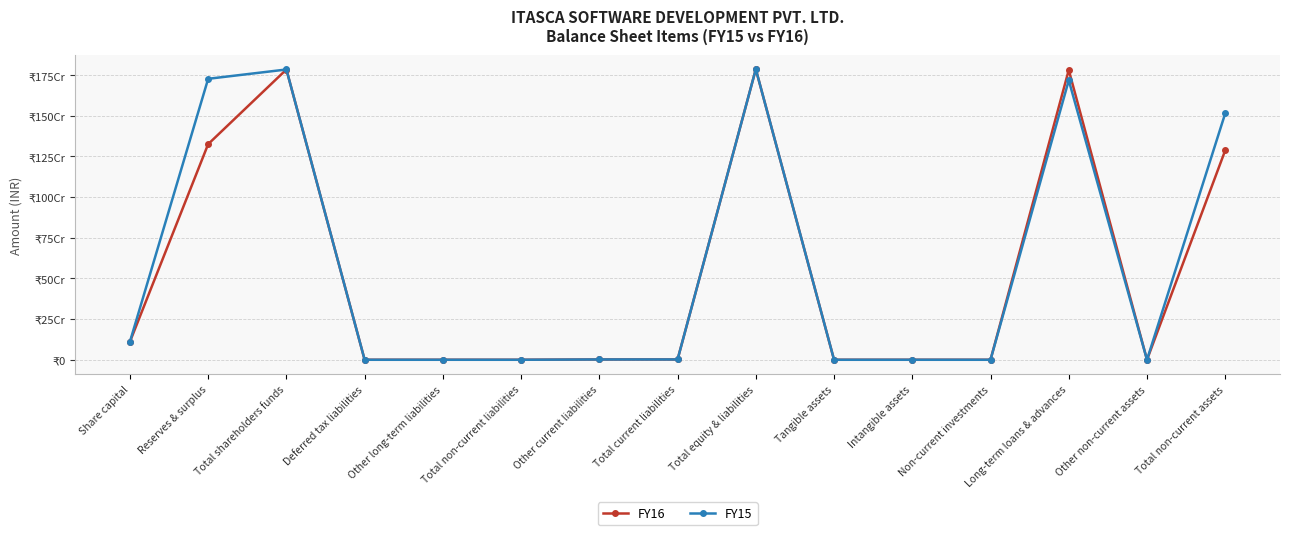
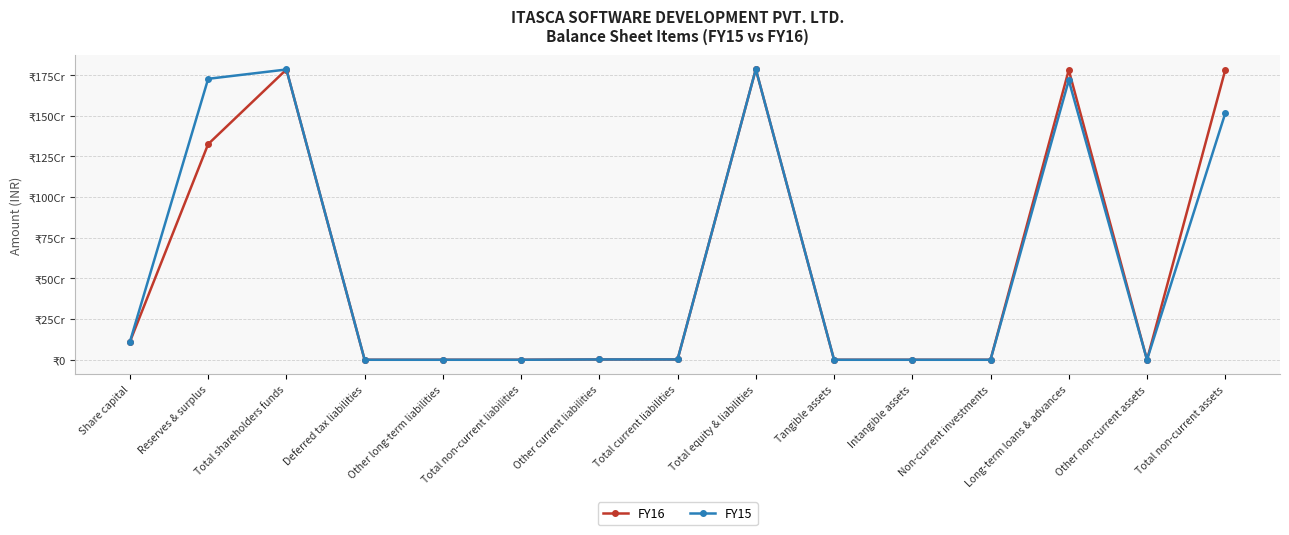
FY16, Total non-current assets: ₹129Cr -> ₹178Cr
